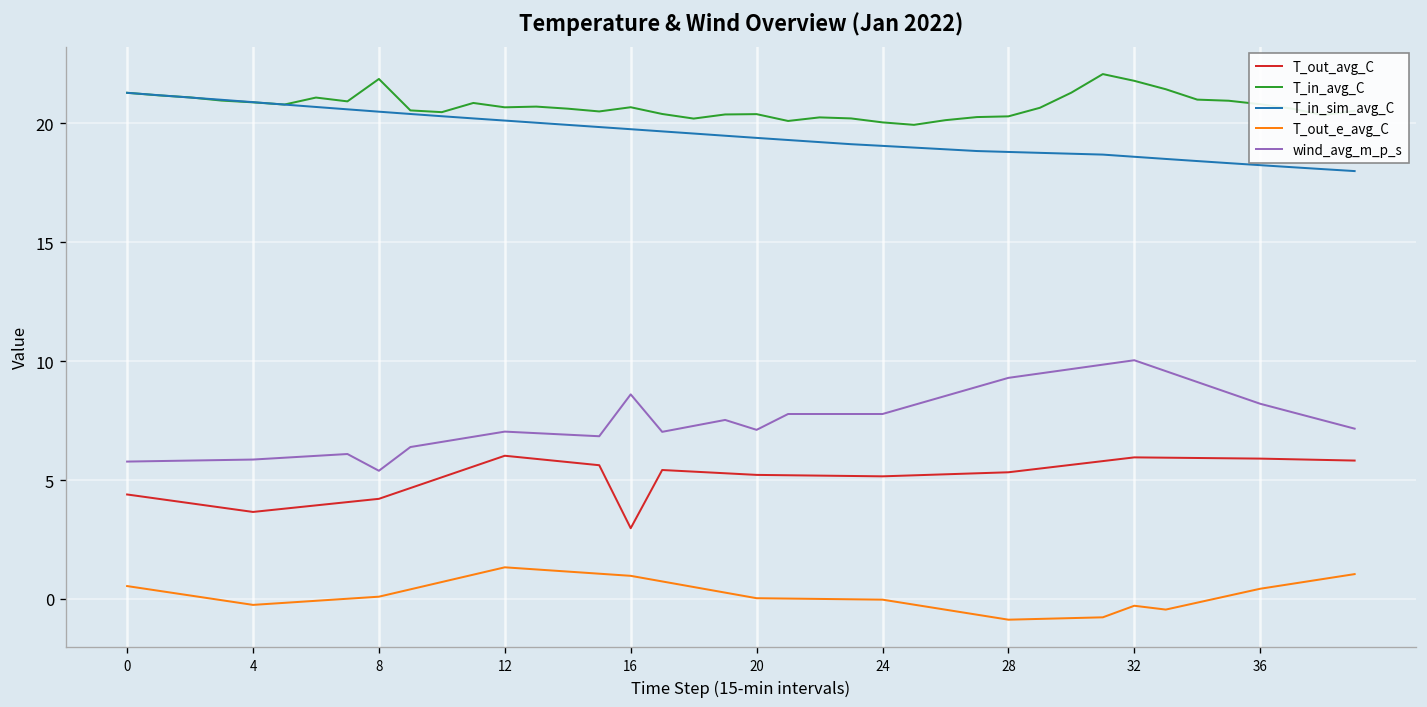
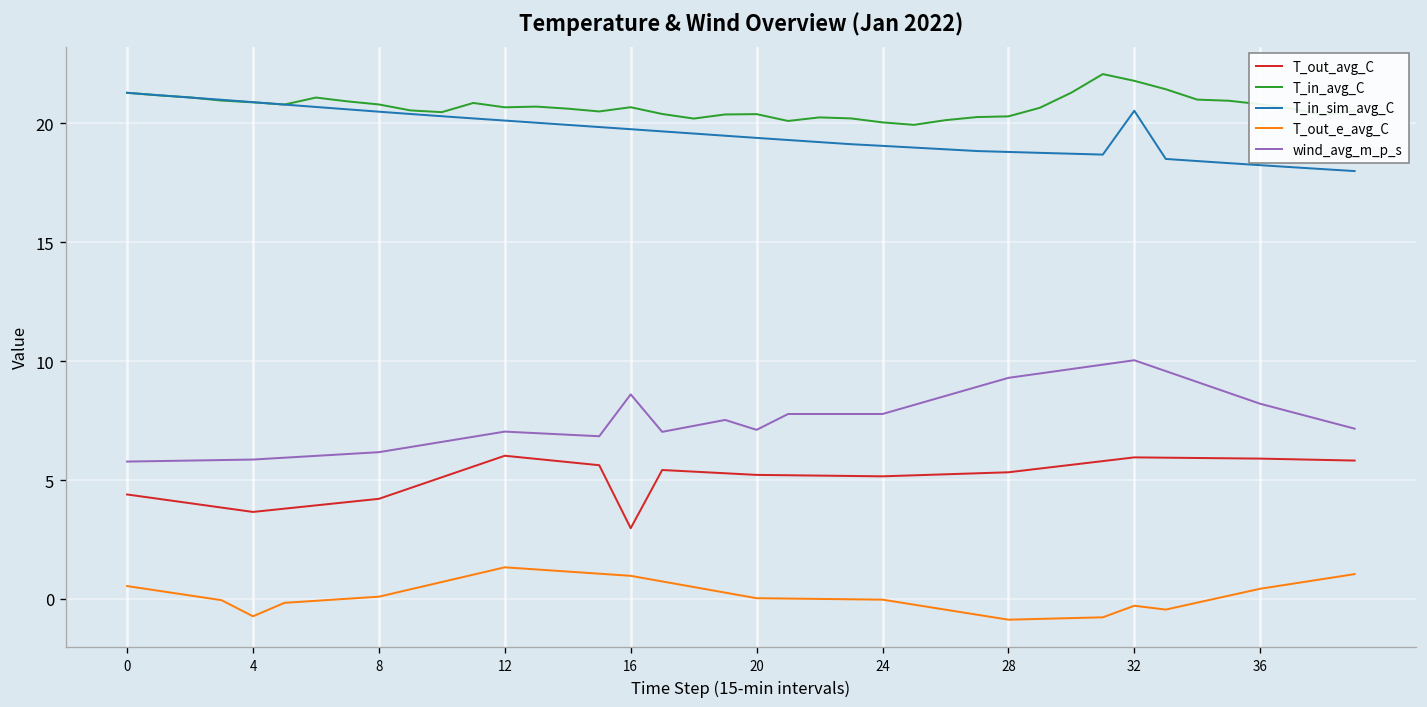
T_out_e_avg_C, 4: -0.2 -> -0.7
T_in_avg_C, 8: 21.9 -> 20.8
wind_avg_m_p_s, 8: 5.4 -> 6.2
T_in_sim_avg_C, 32: 18.6 -> 20.5
